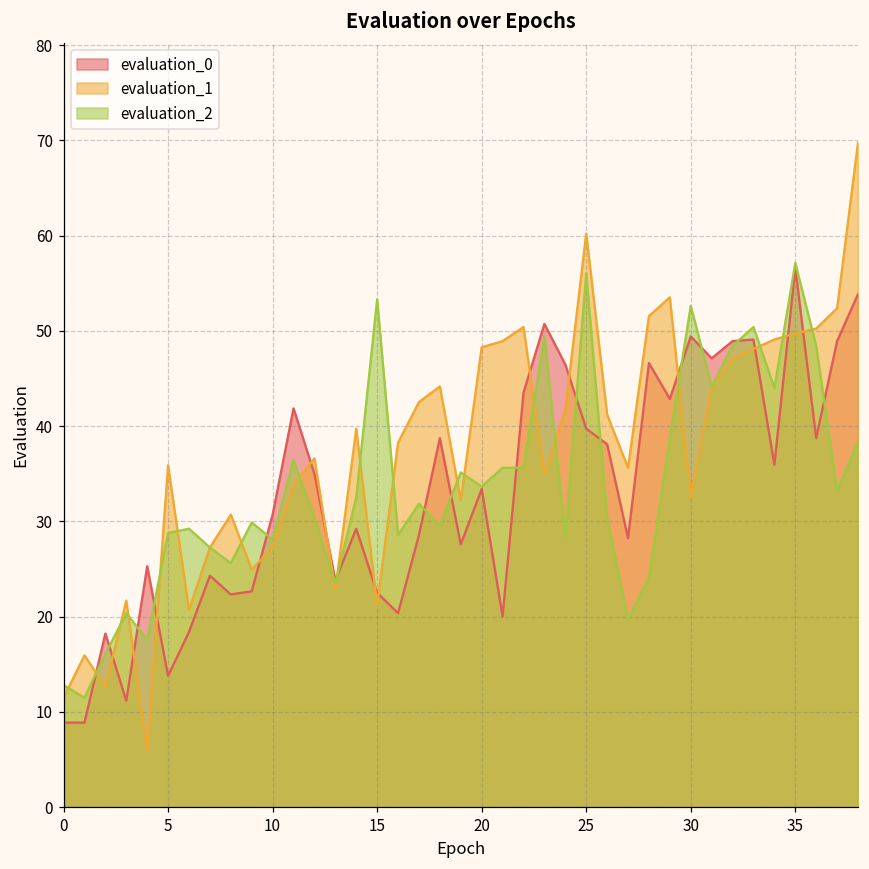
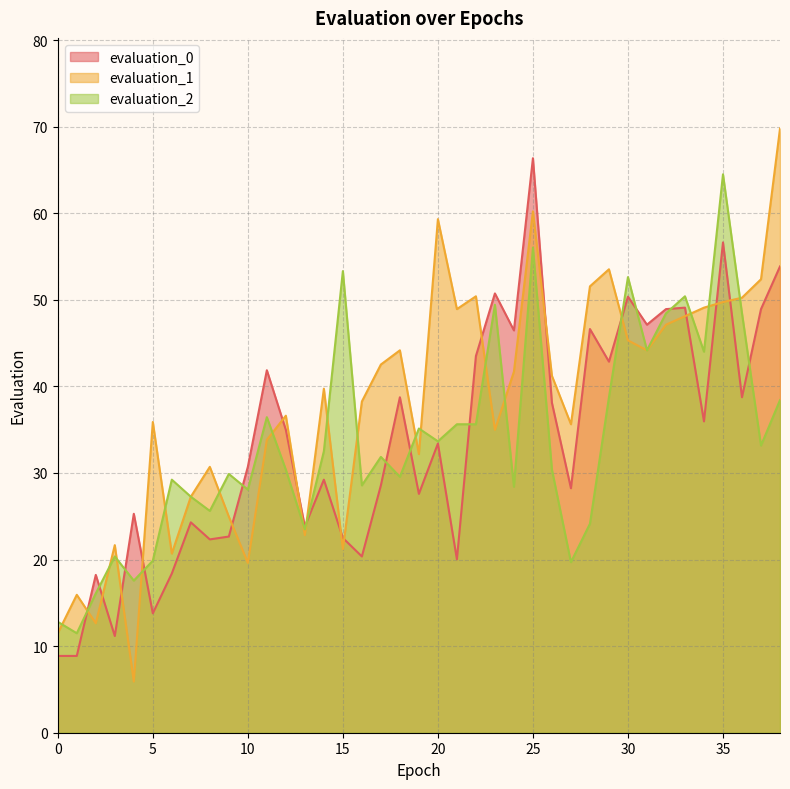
evaluation_2, 5: 29 -> 20
evaluation_1, 10: 27 -> 20
evaluation_1, 20: 48 -> 59
evaluation_0, 25: 40 -> 66
evaluation_0, 30: 49 -> 50
evaluation_1, 30: 33 -> 45
evaluation_2, 35: 57 -> 65
